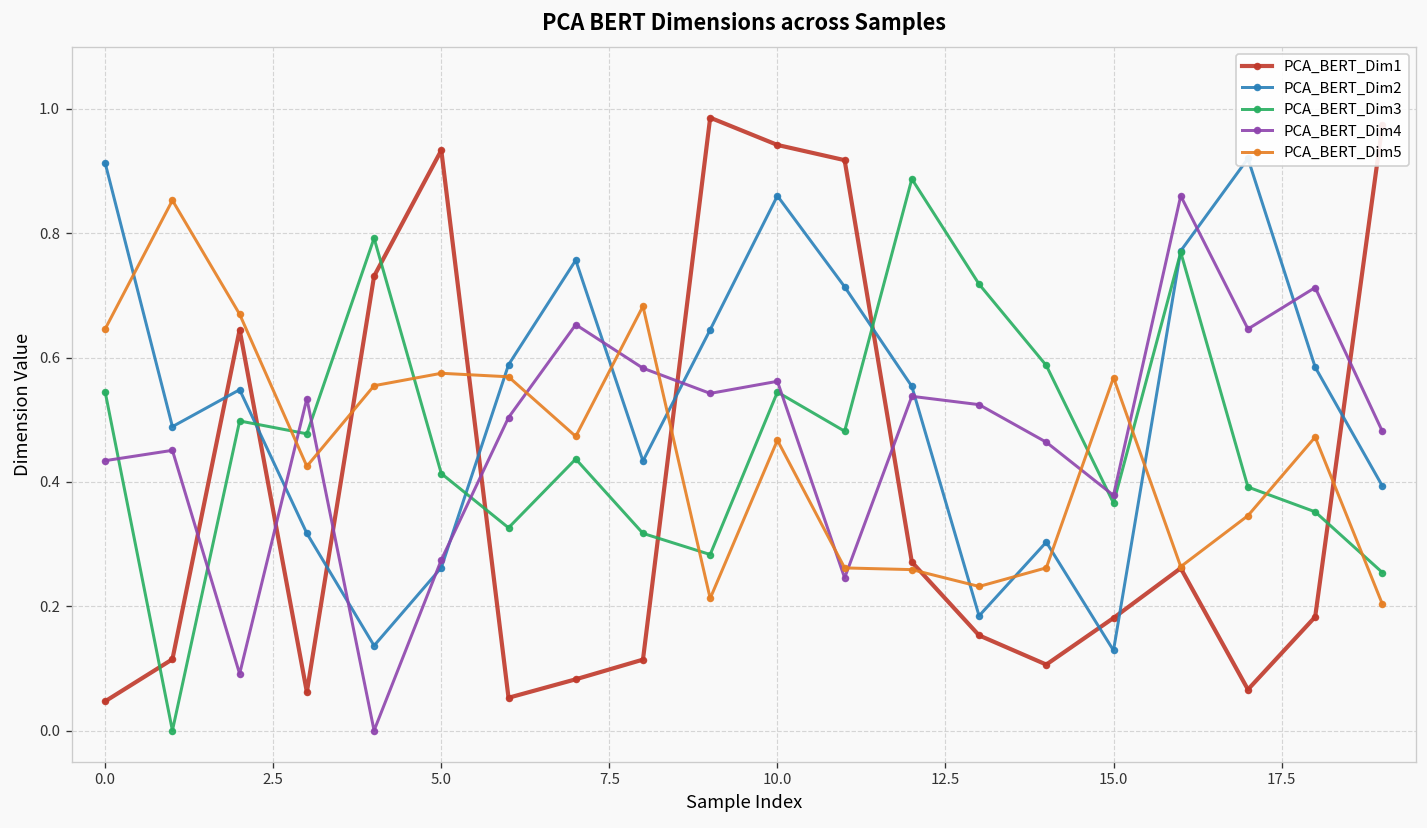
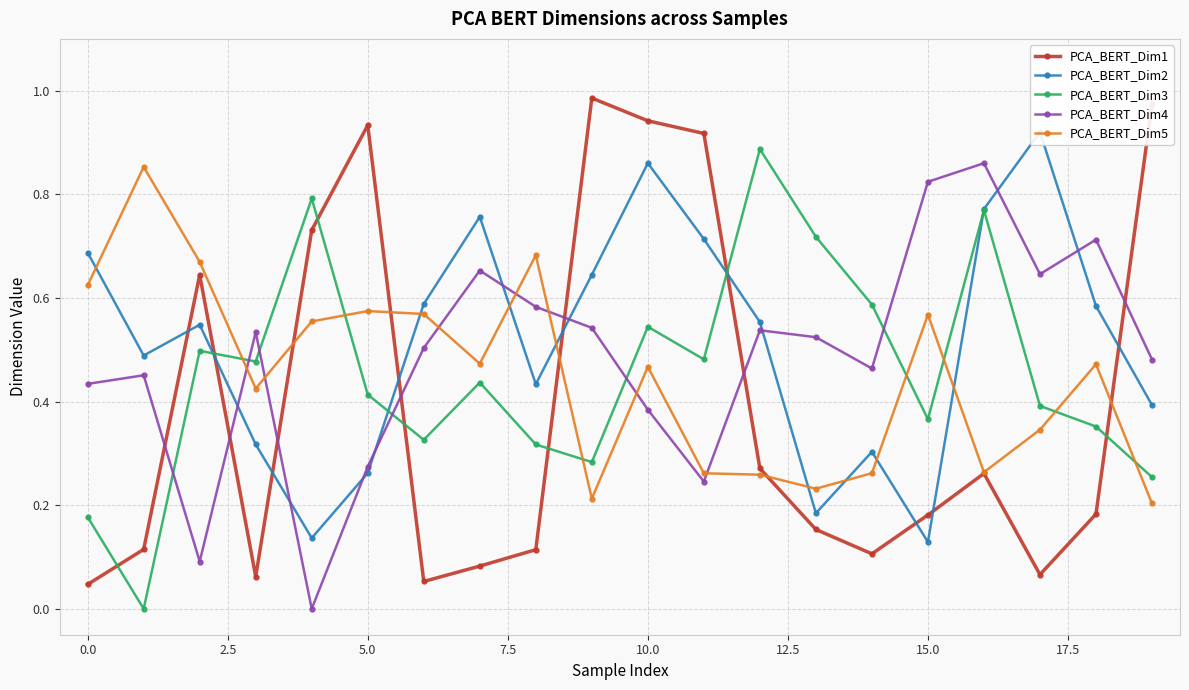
PCA_BERT_Dim2, 0.0: 0.91 -> 0.69
PCA_BERT_Dim3, 0.0: 0.54 -> 0.18
PCA_BERT_Dim5, 0.0: 0.65 -> 0.62
PCA_BERT_Dim4, 10.0: 0.56 -> 0.38
PCA_BERT_Dim4, 15.0: 0.38 -> 0.82
